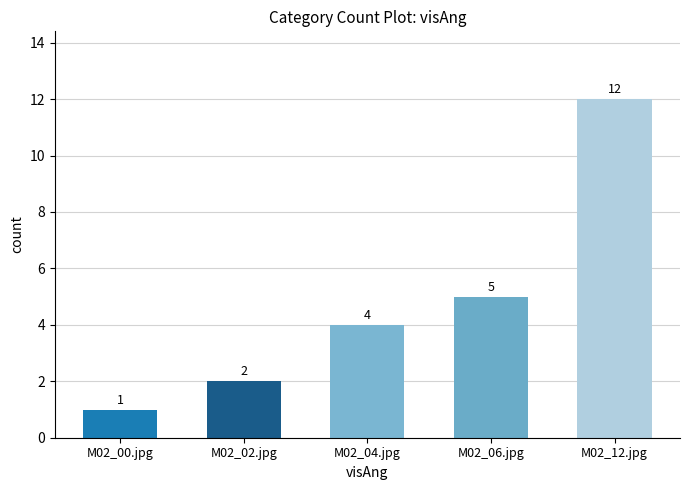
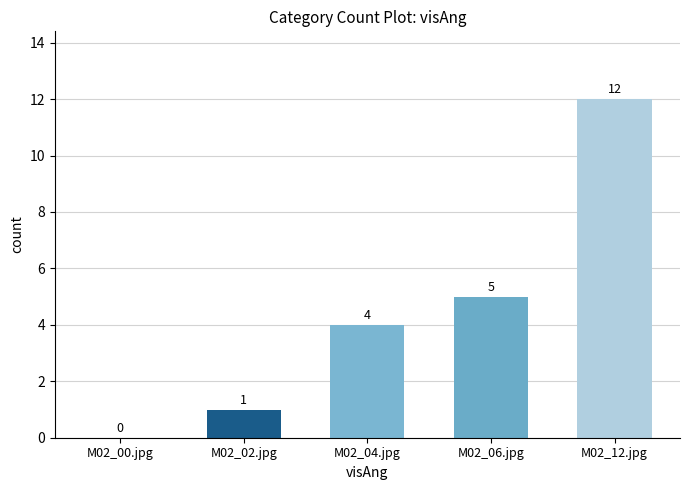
M02_00.jpg: 1 -> 0
M02_02.jpg: 2 -> 1
